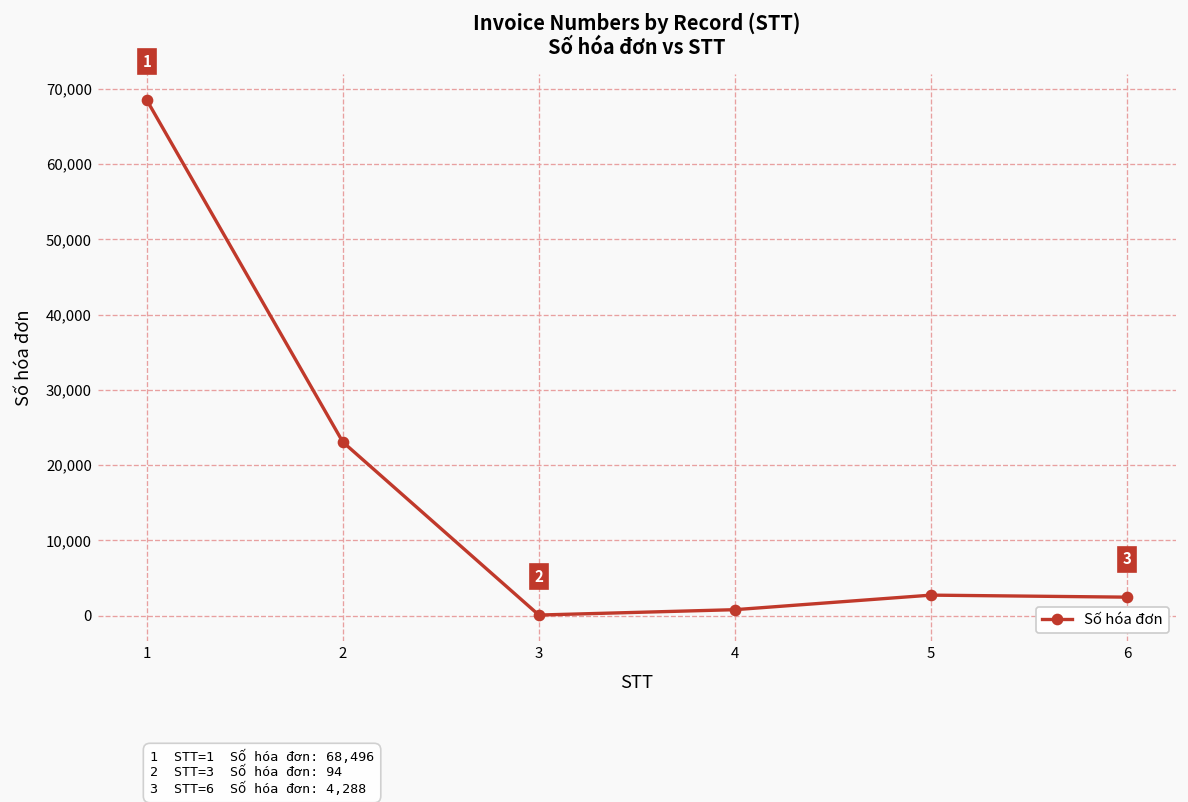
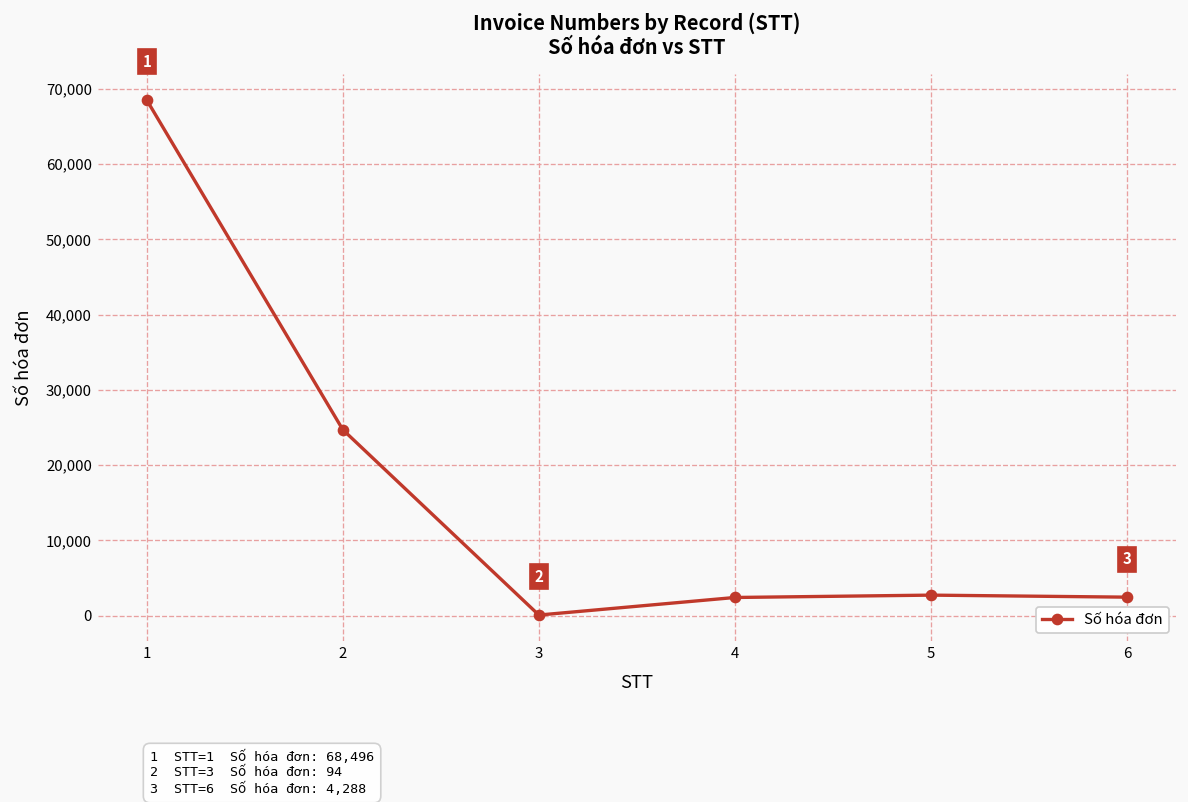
2: 23,000 -> 25,000
4: 1,000 -> 2,000
